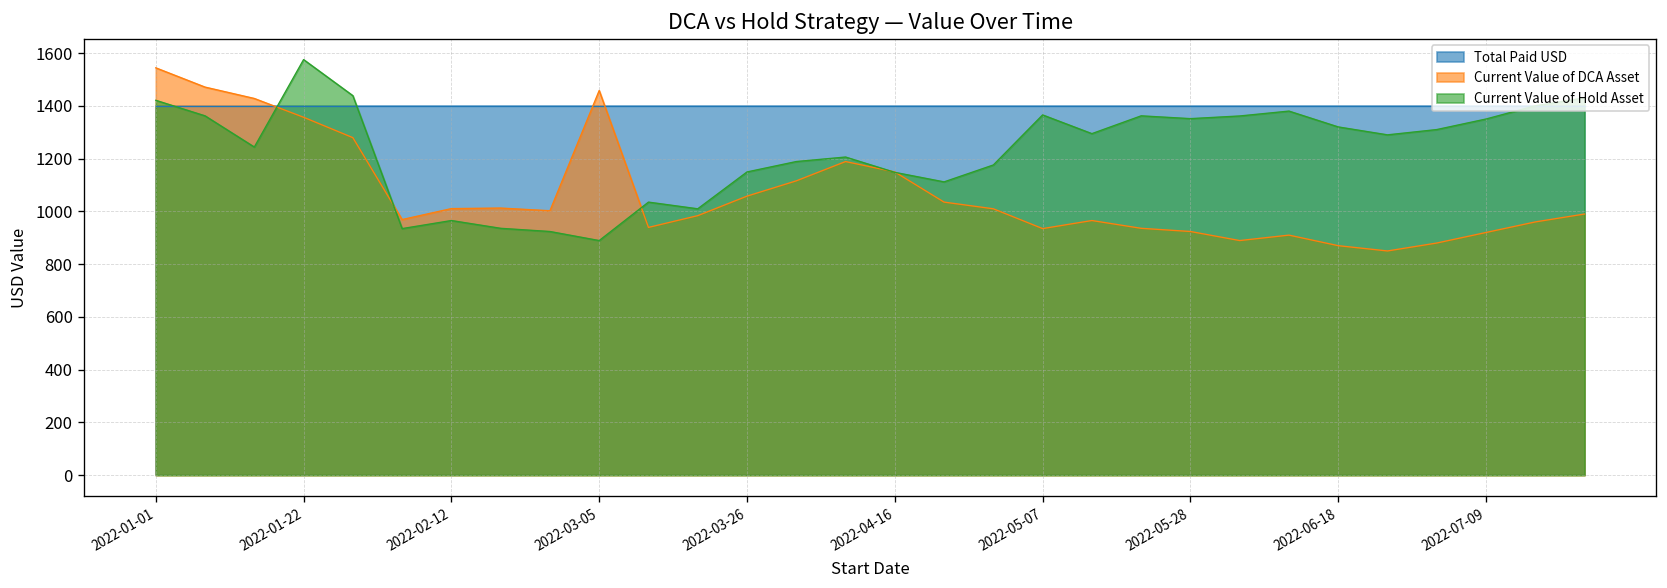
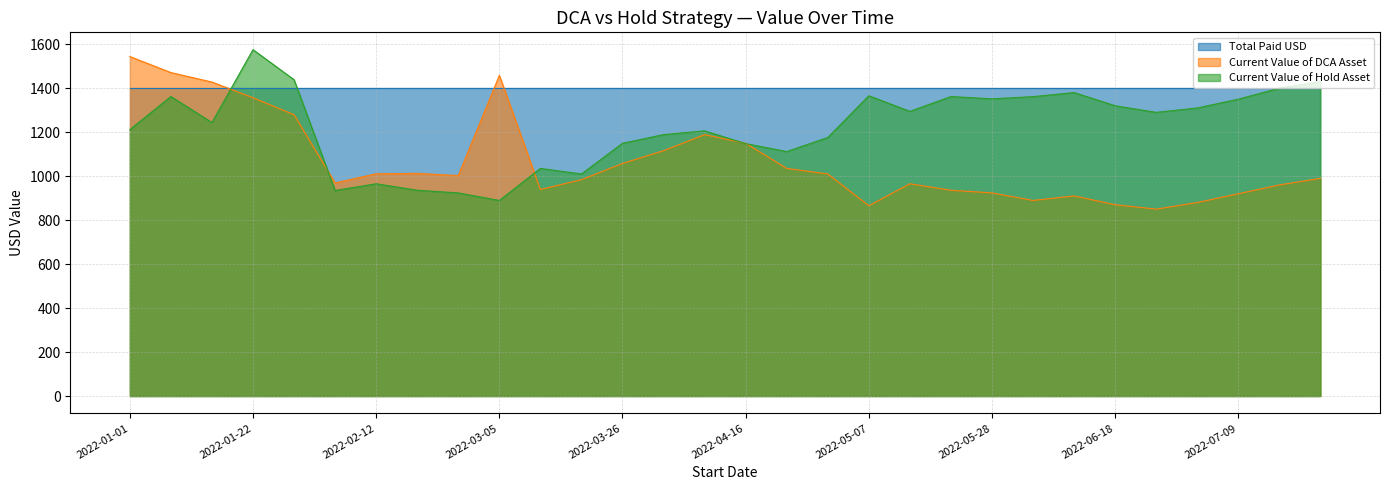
Current Value of Hold Asset, 2022-01-01: 1420 -> 1210
Current Value of DCA Asset, 2022-05-07: 930 -> 870
